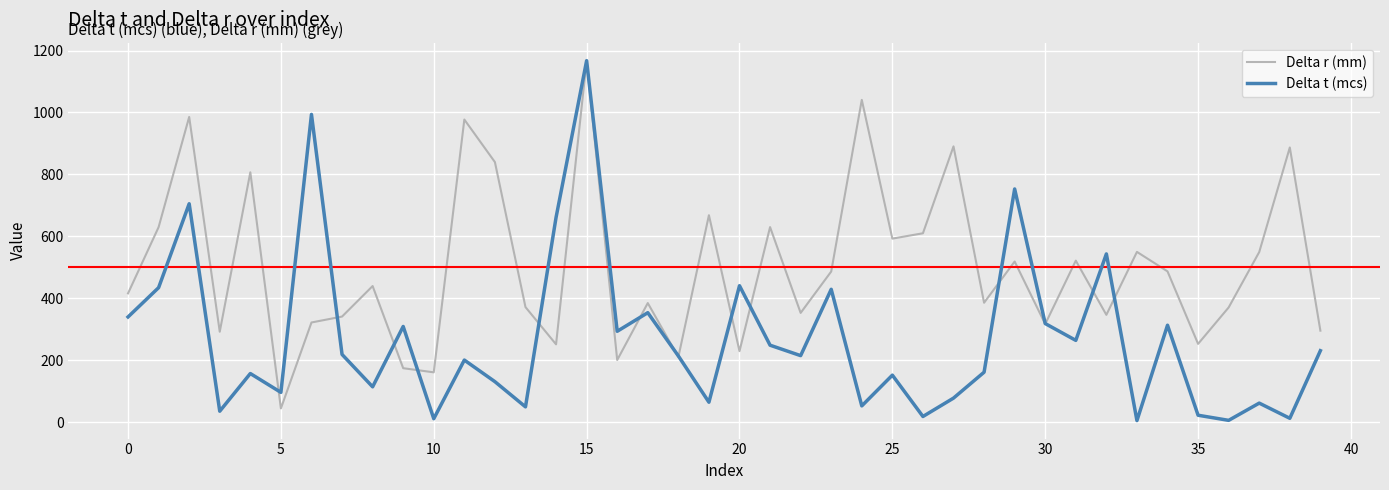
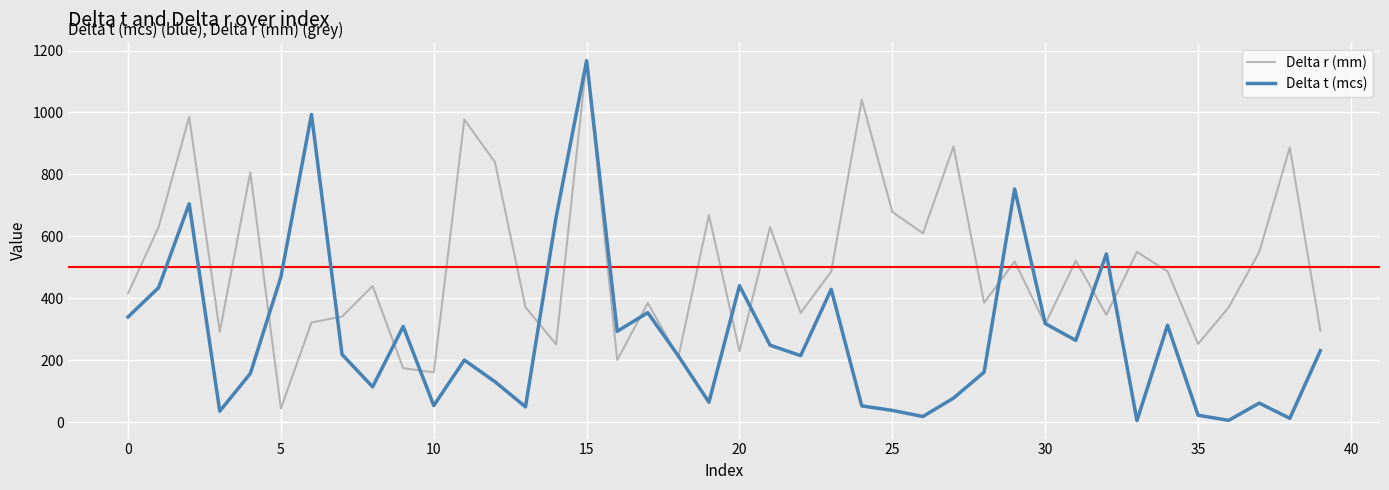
Delta t (mcs), 5: 100 -> 470
Delta t (mcs), 10: 10 -> 50
Delta r (mm), 25: 590 -> 680
Delta t (mcs), 25: 150 -> 40
